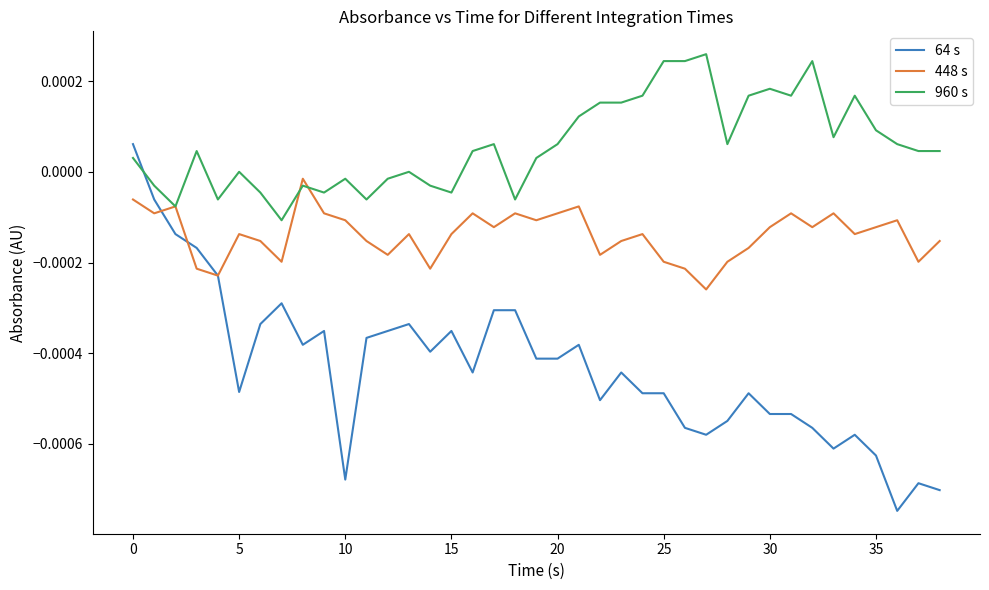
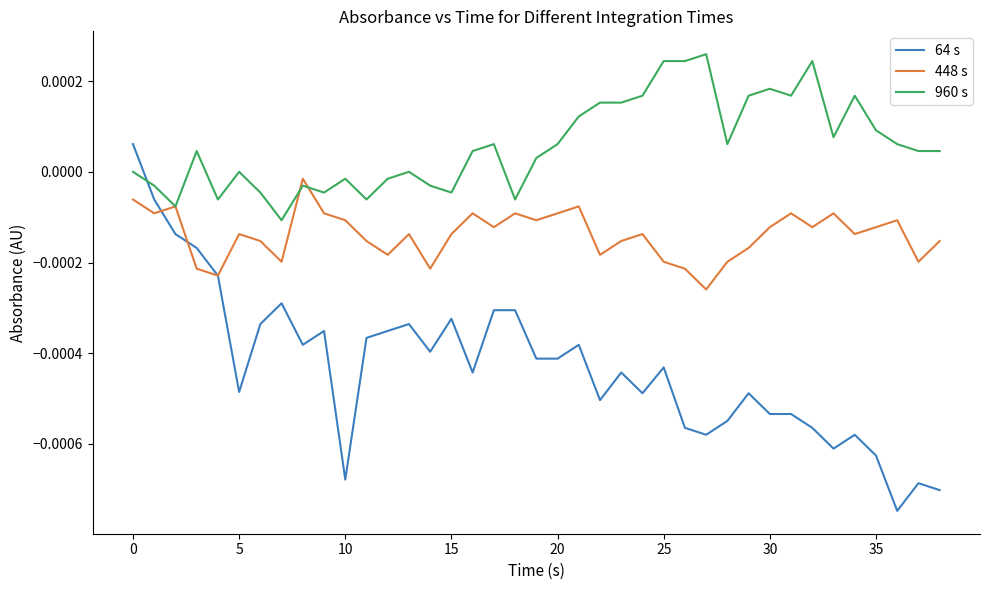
960 s, 0: 0.00003 -> 0.00000
64 s, 15: -0.00035 -> -0.00032
64 s, 25: -0.00049 -> -0.00043
